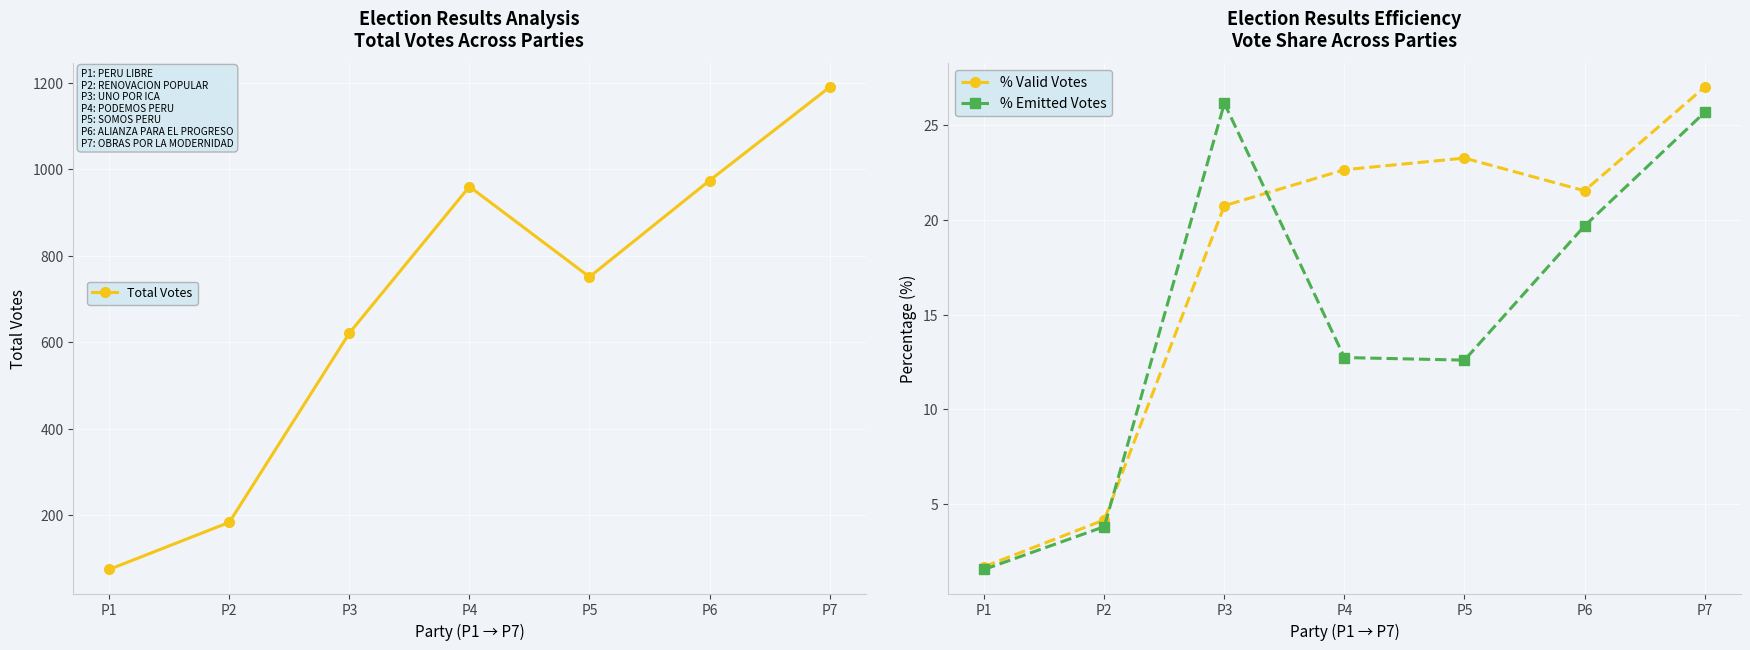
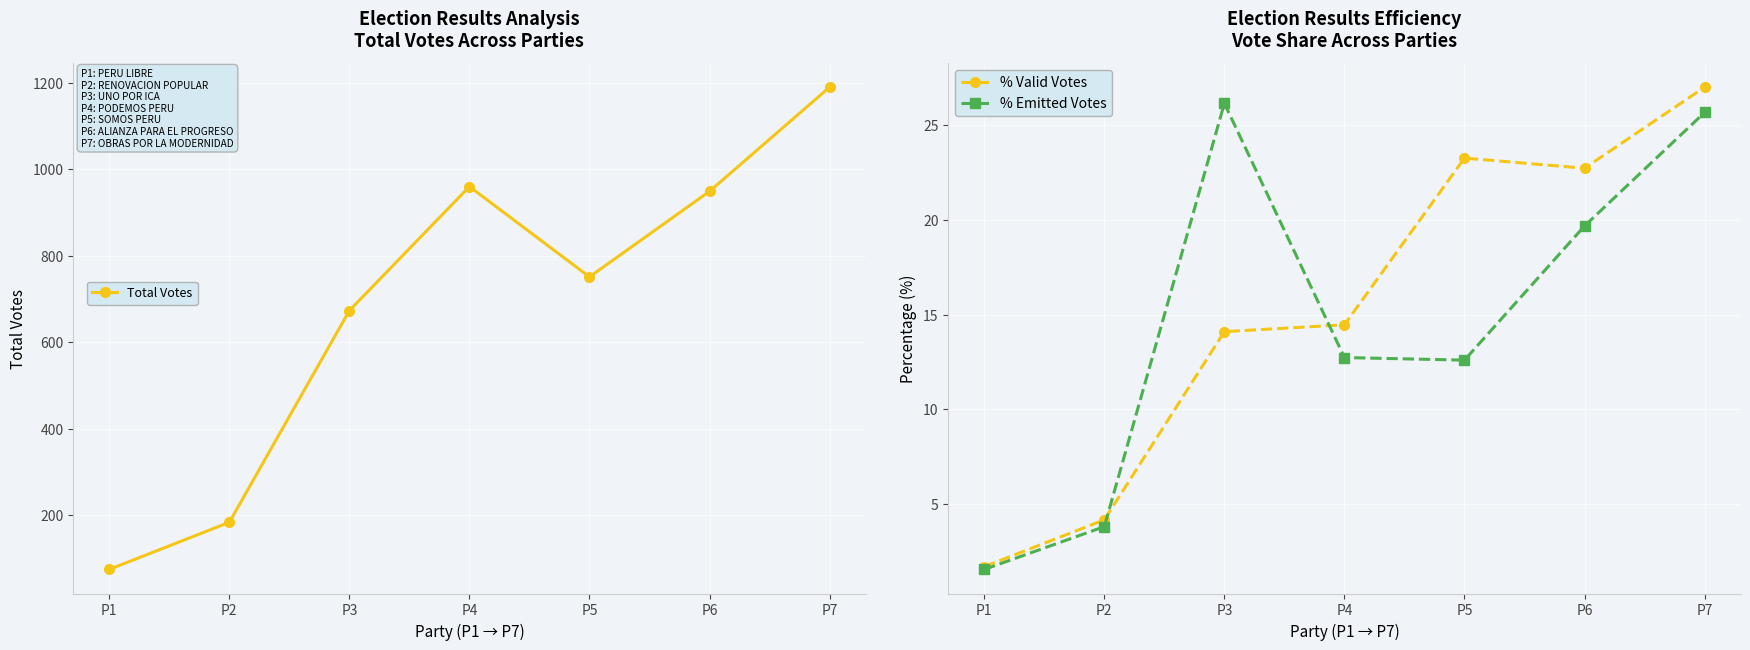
Election Results Analysis Total Votes Across Parties, P3: 620 -> 670
Election Results Analysis Total Votes Across Parties, P6: 970 -> 950
Election Results Efficiency Vote Share Across Parties, % Valid Votes, P3: 20.8 -> 14.1
Election Results Efficiency Vote Share Across Parties, % Valid Votes, P4: 22.7 -> 14.5
Election Results Efficiency Vote Share Across Parties, % Valid Votes, P6: 21.5 -> 22.7
